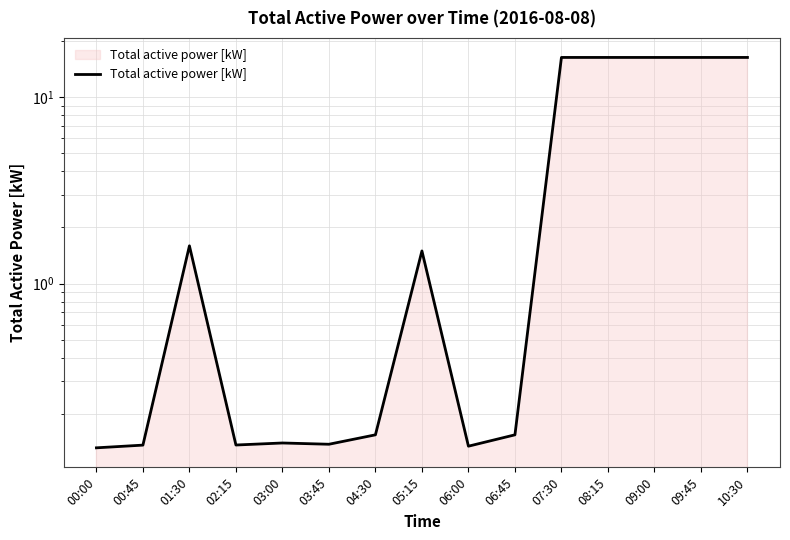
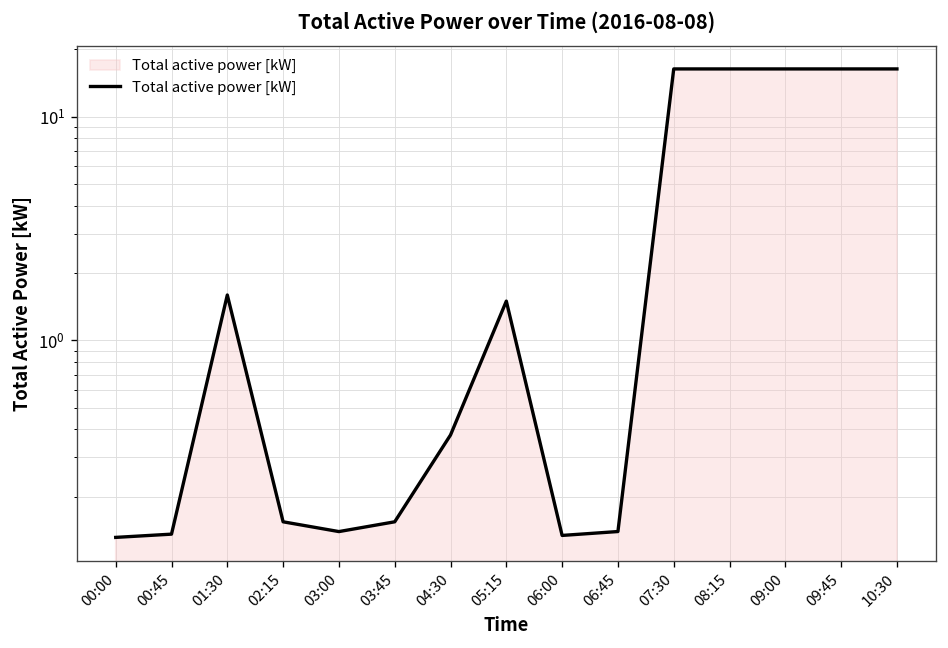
02:15: 0.14 -> 0.15
03:45: 0.14 -> 0.15
04:30: 0.15 -> 0.38
06:45: 0.15 -> 0.14
